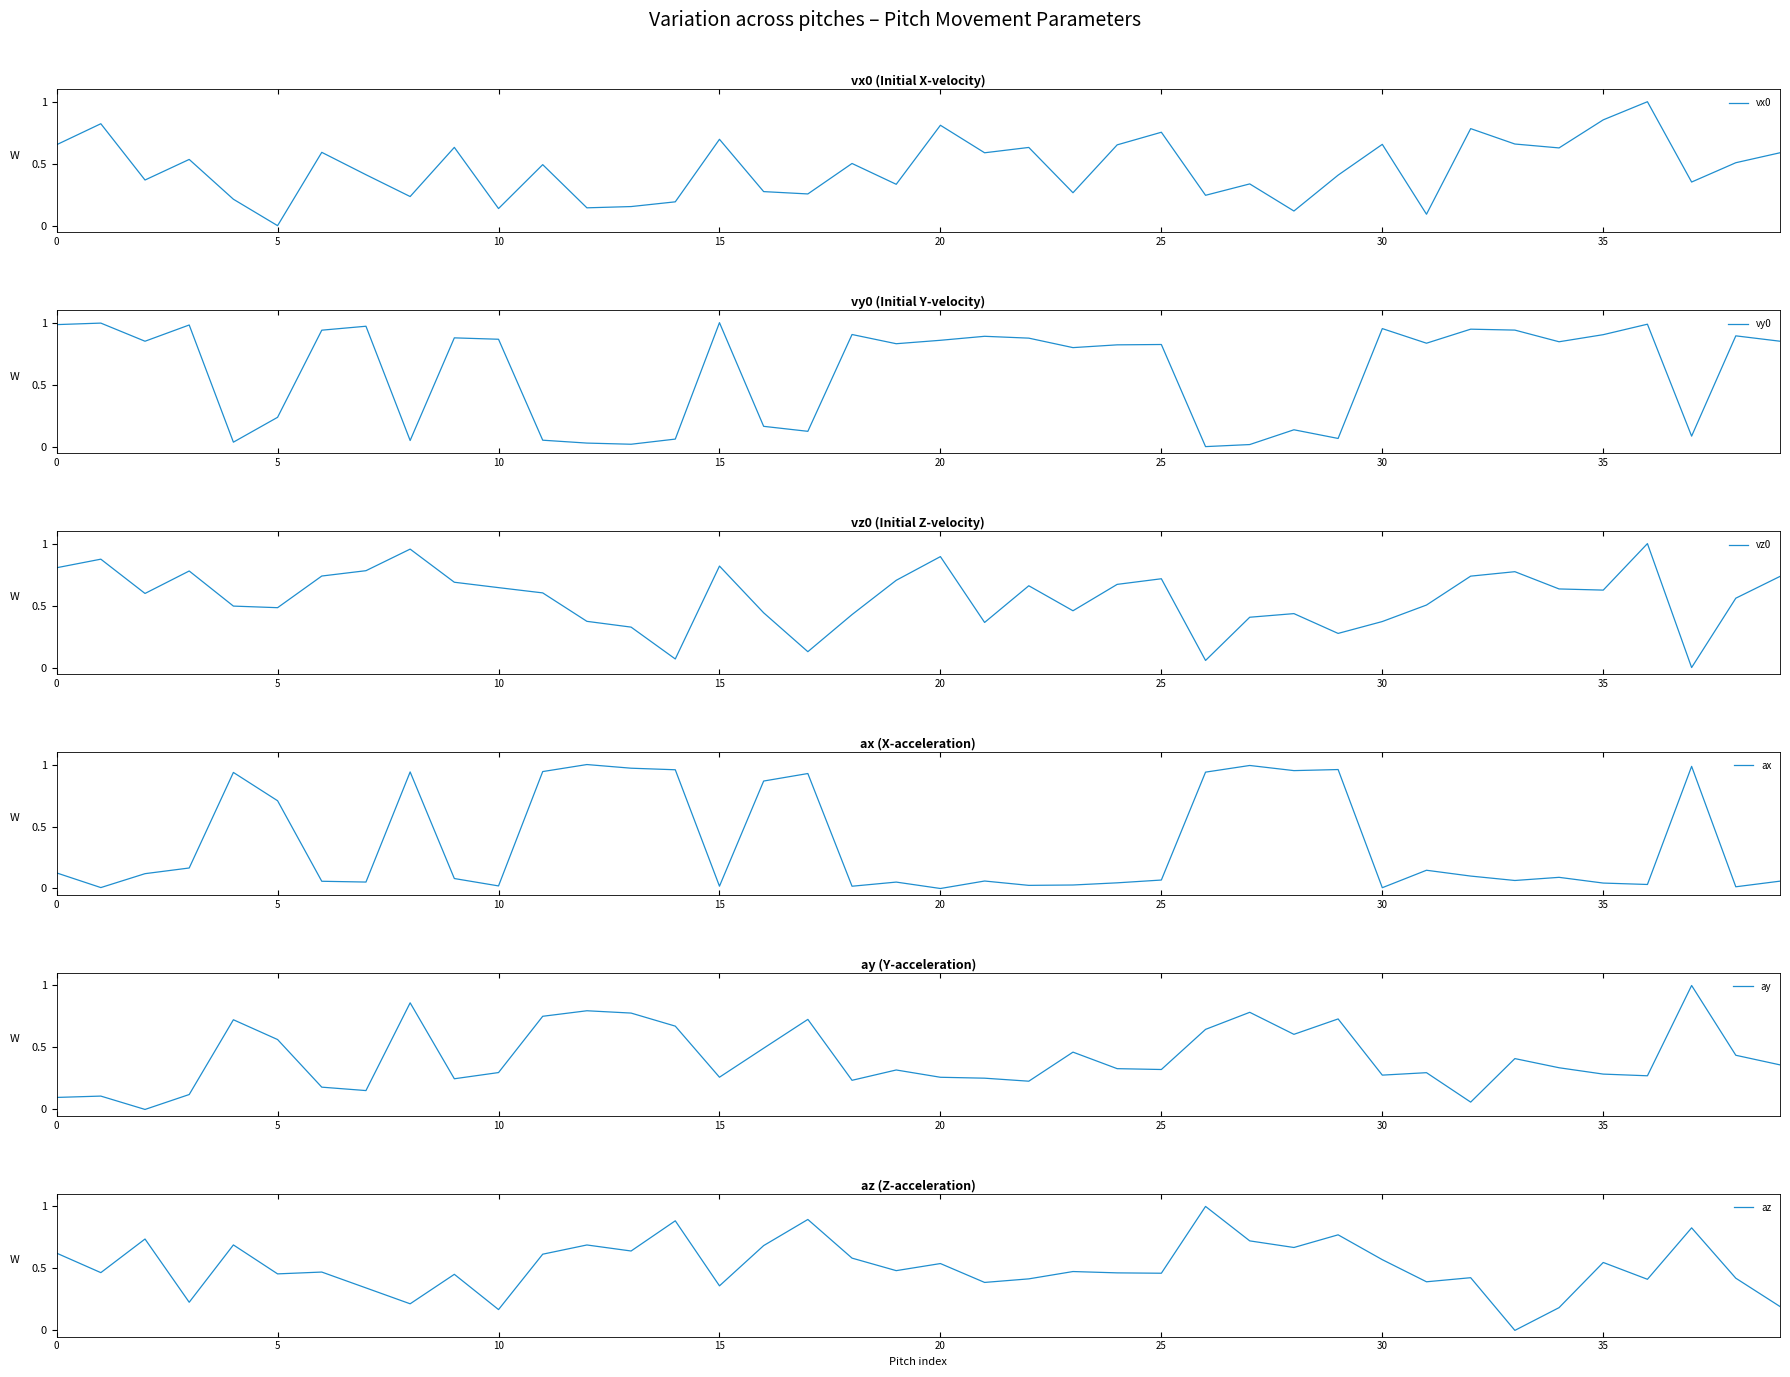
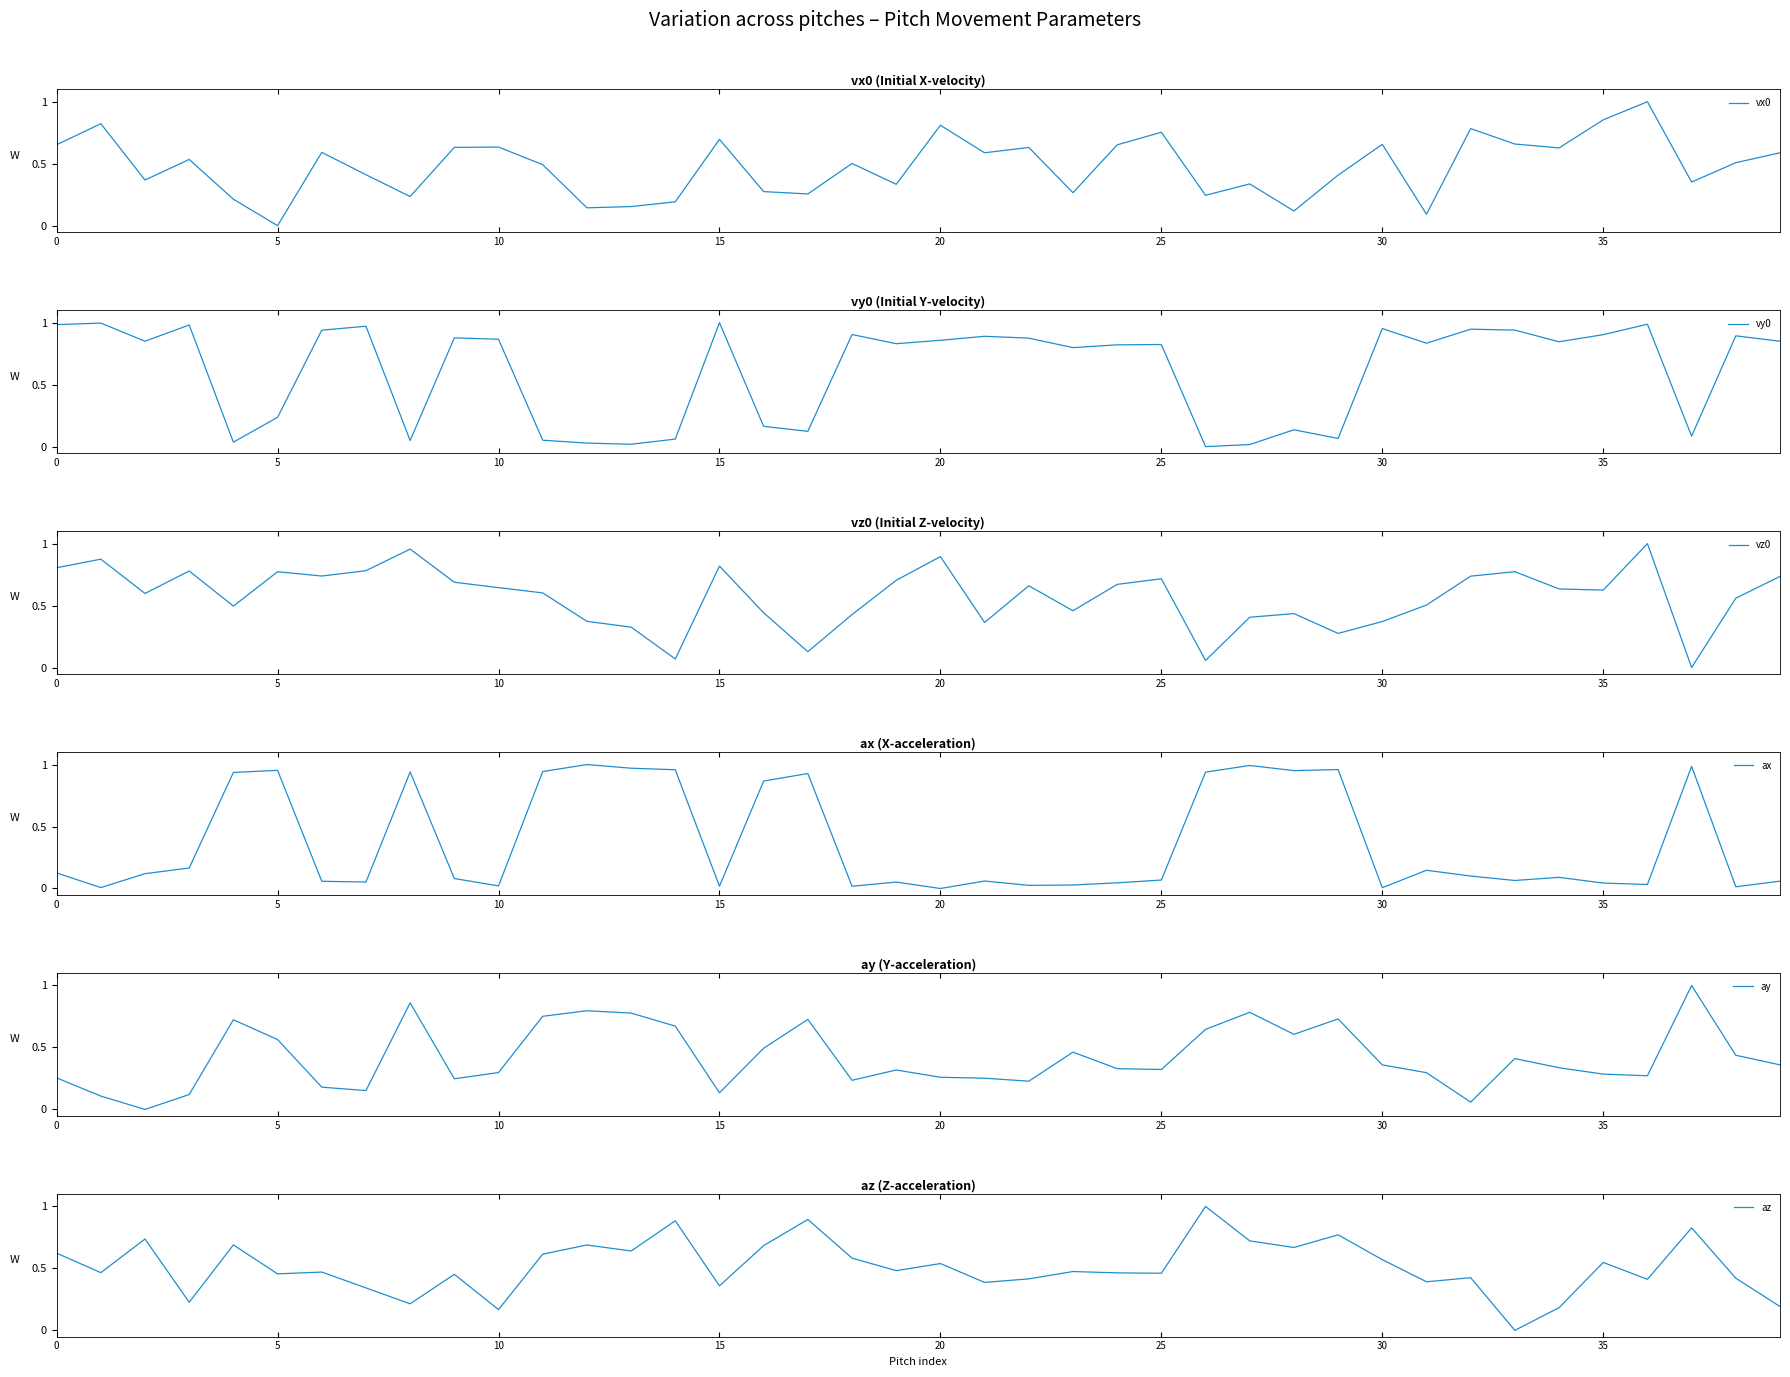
vx0 (Initial X-velocity), 10: 0.14 -> 0.63
vz0 (Initial Z-velocity), 5: 0.48 -> 0.77
ax (X-acceleration), 5: 0.71 -> 0.95
ay (Y-acceleration), 0: 0.10 -> 0.25
ay (Y-acceleration), 15: 0.26 -> 0.13
ay (Y-acceleration), 30: 0.28 -> 0.36
